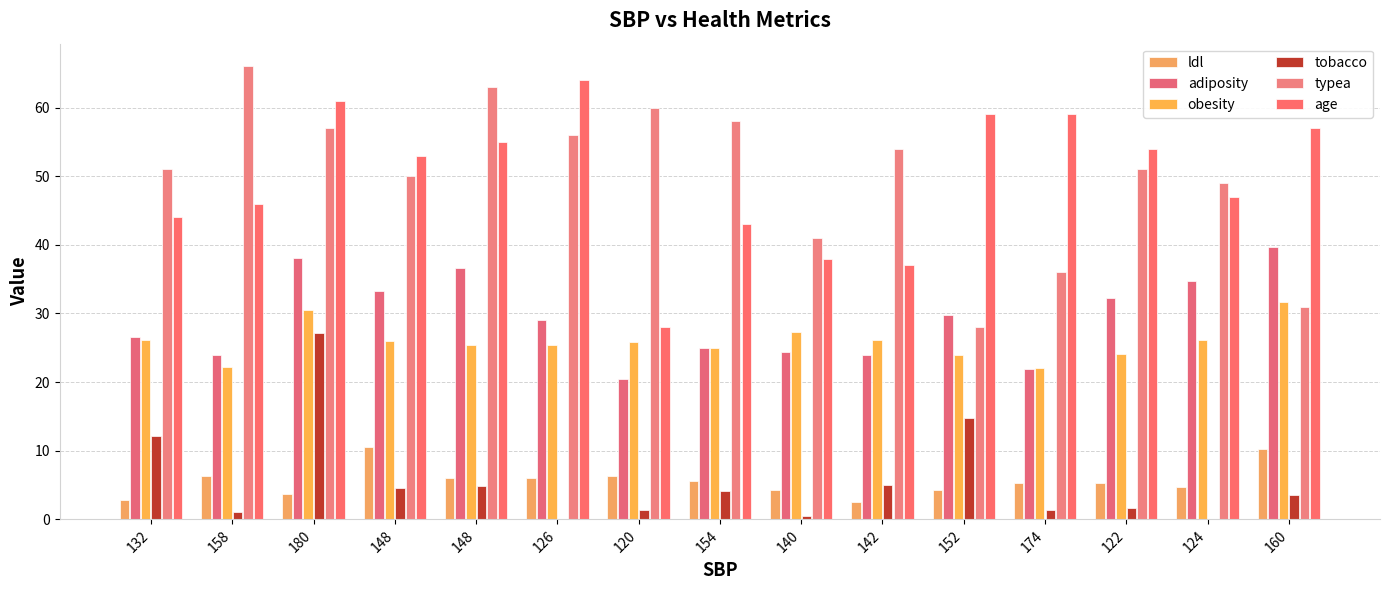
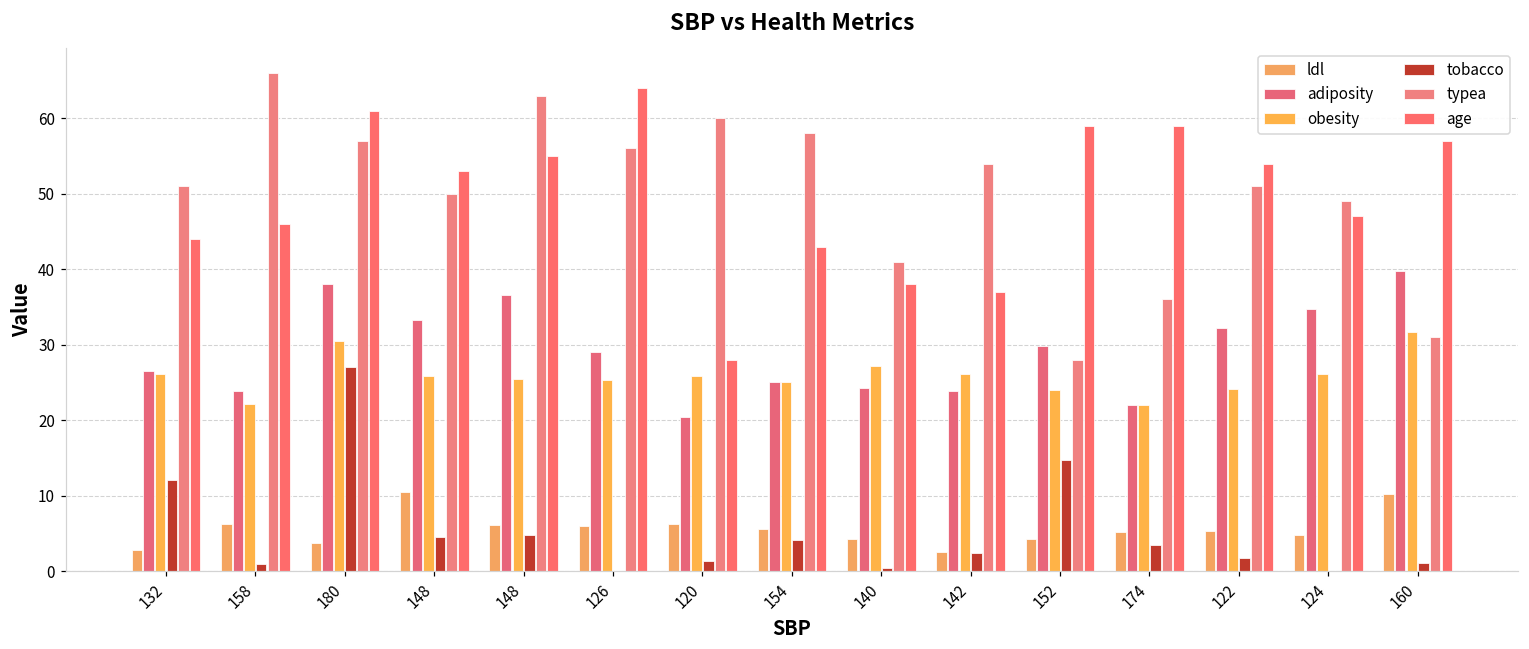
tobacco, 142: 5 -> 2
tobacco, 174: 1 -> 4
tobacco, 160: 4 -> 1
